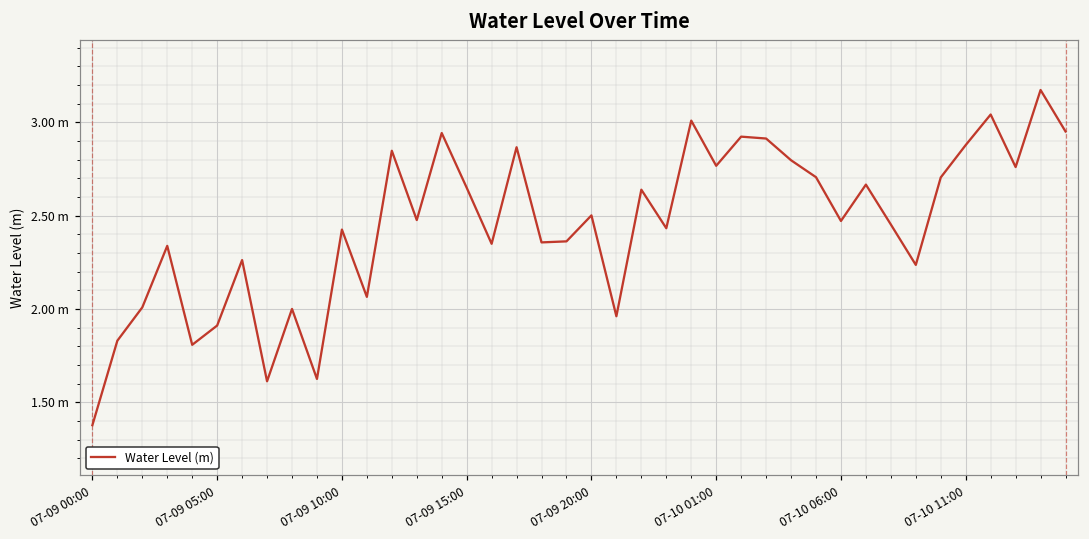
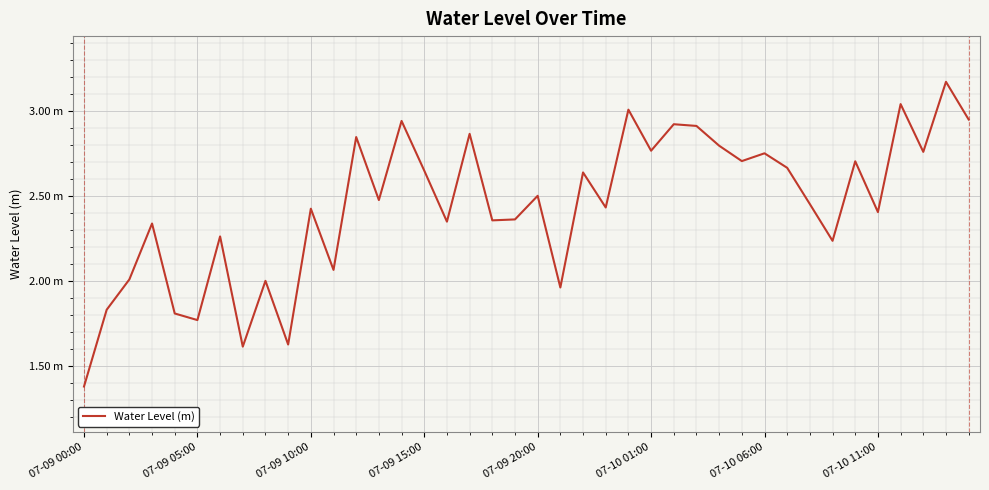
07-09 05:00: 1.91 m -> 1.77 m
07-10 06:00: 2.47 m -> 2.75 m
07-10 11:00: 2.88 m -> 2.41 m
